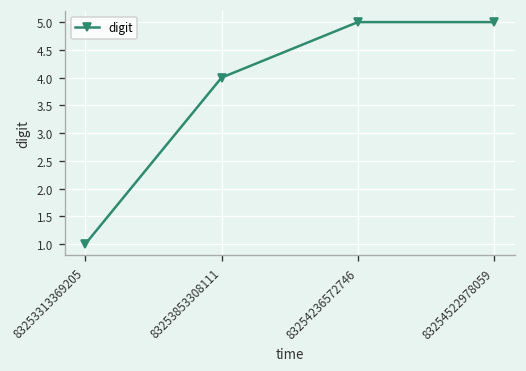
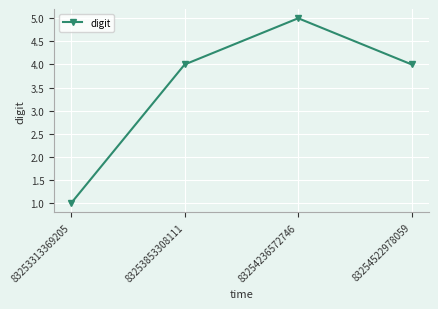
83254522978059: 5 -> 4
